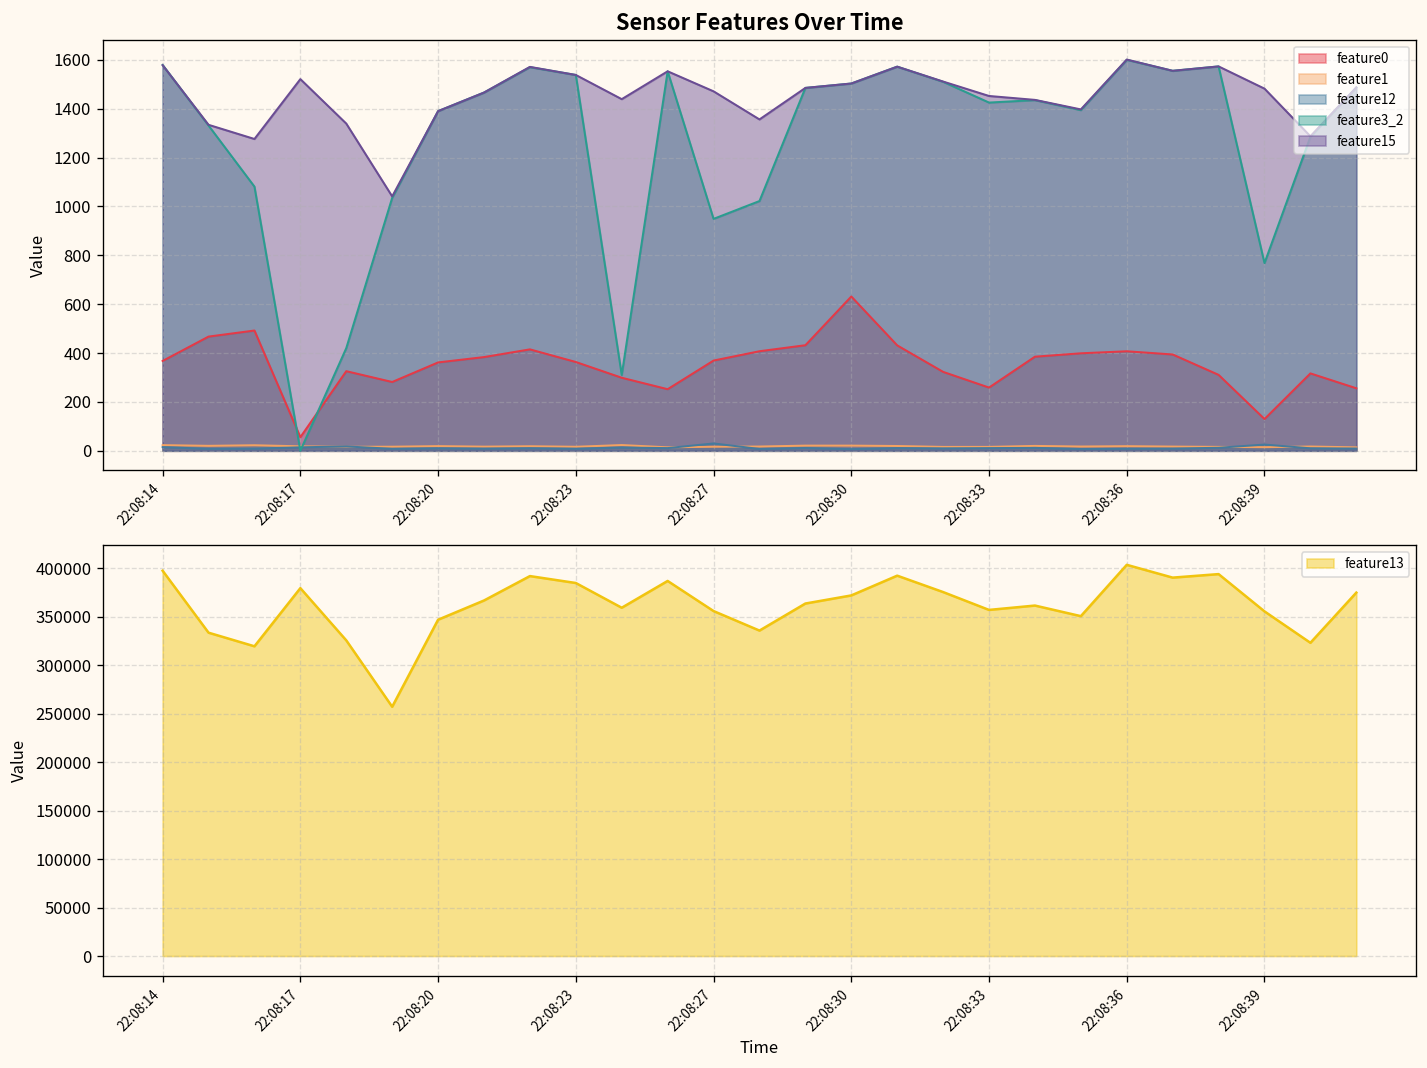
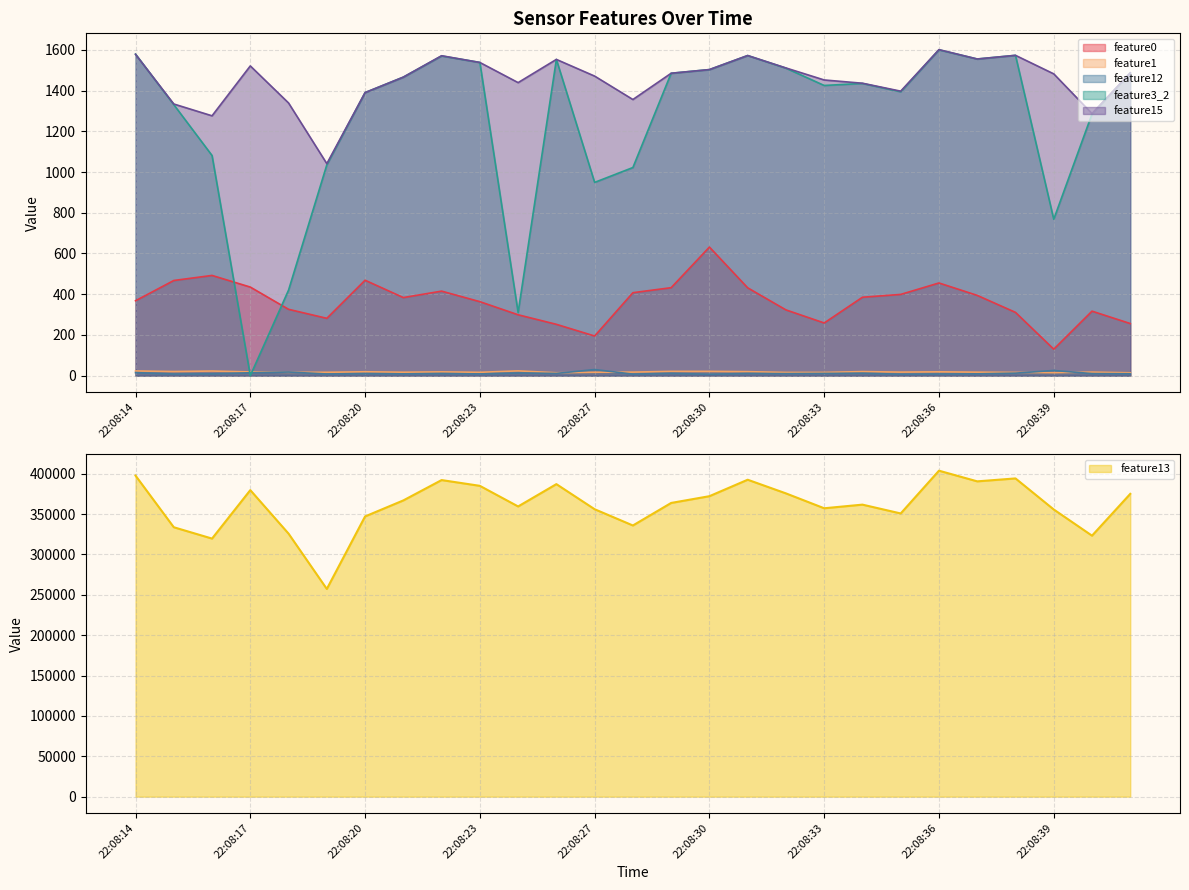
Sensor Features Over Time, feature0, 22:08:17: 60 -> 430
Sensor Features Over Time, feature0, 22:08:20: 360 -> 470
Sensor Features Over Time, feature0, 22:08:27: 370 -> 190
Sensor Features Over Time, feature0, 22:08:36: 410 -> 460
